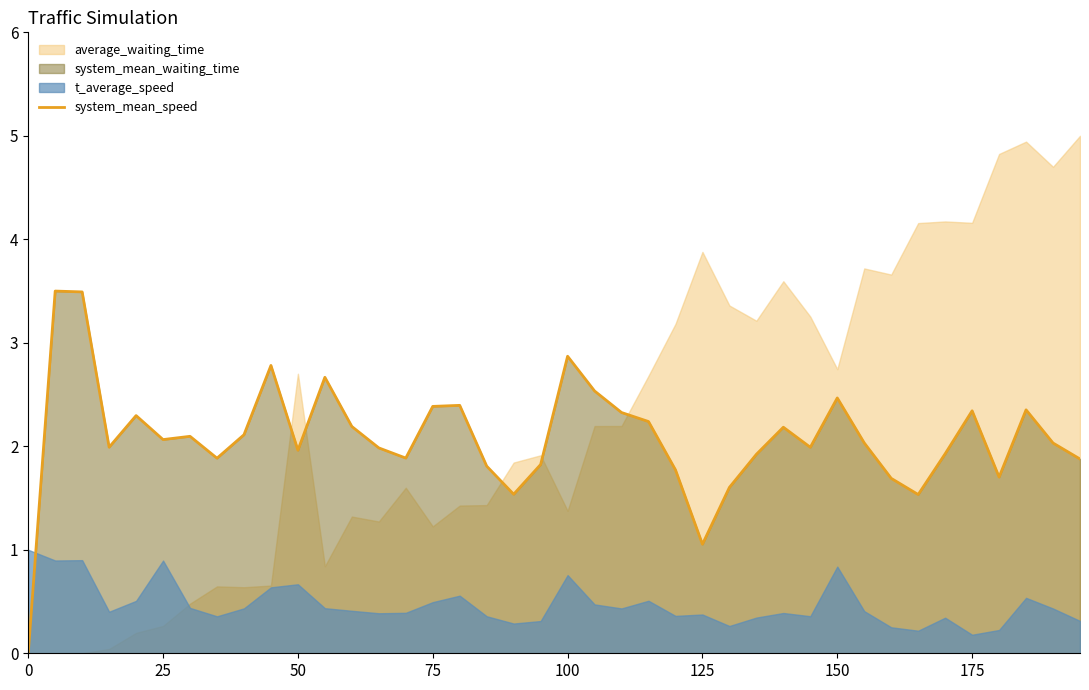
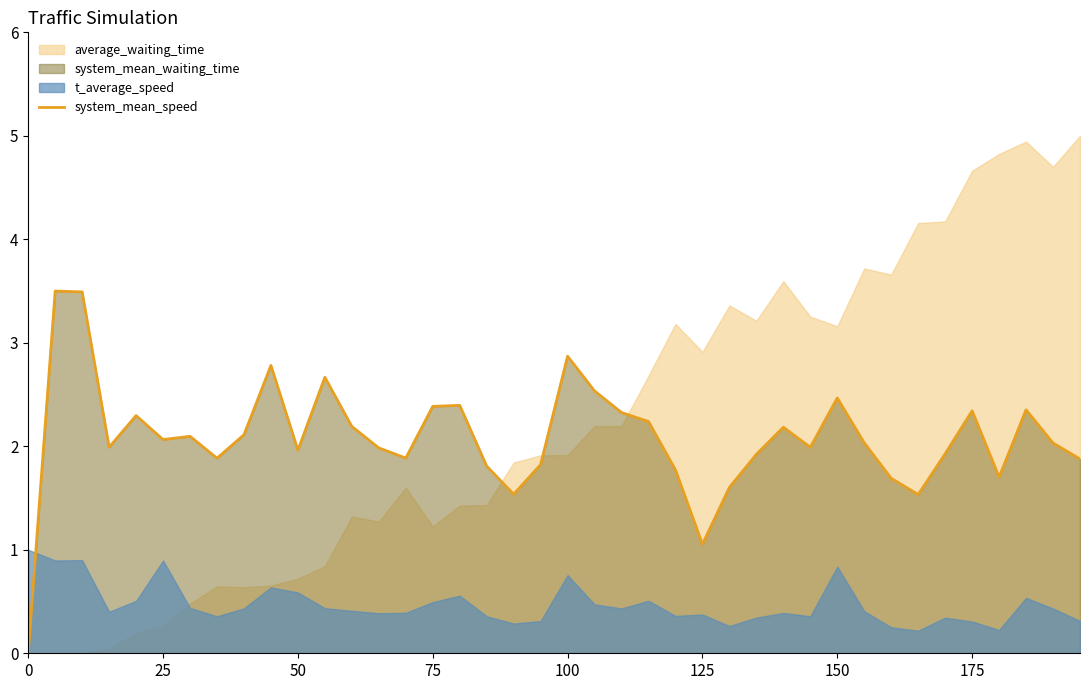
average_waiting_time, 50: 2.70 -> 0.72
t_average_speed, 50: 0.67 -> 0.59
average_waiting_time, 100: 1.38 -> 1.91
average_waiting_time, 125: 3.88 -> 2.91
average_waiting_time, 150: 2.74 -> 3.16
average_waiting_time, 175: 4.16 -> 4.66
t_average_speed, 175: 0.18 -> 0.31
